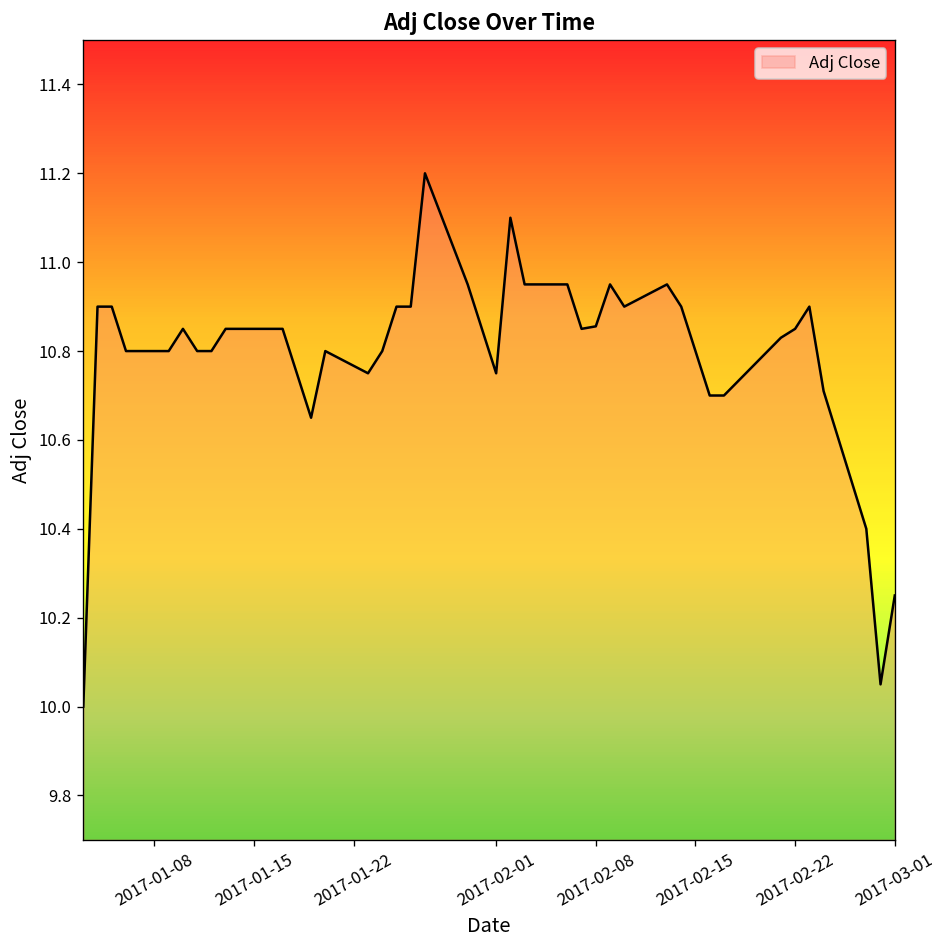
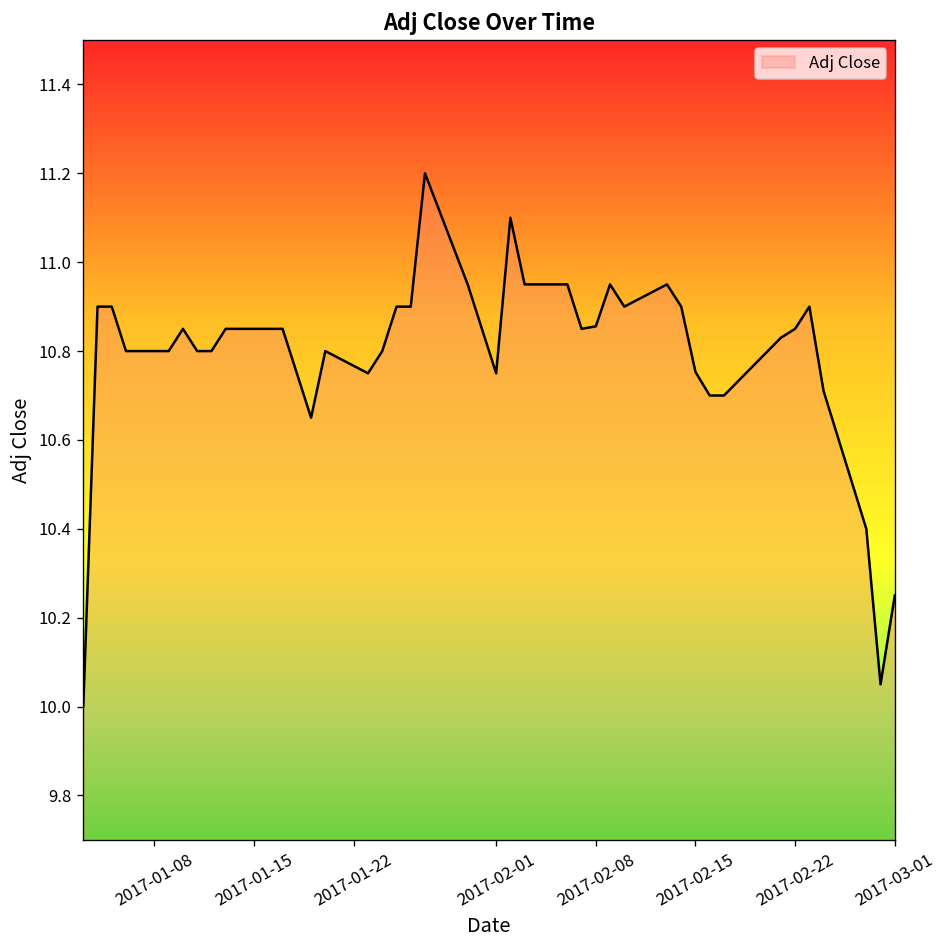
2017-02-15: 10.80 -> 10.75
